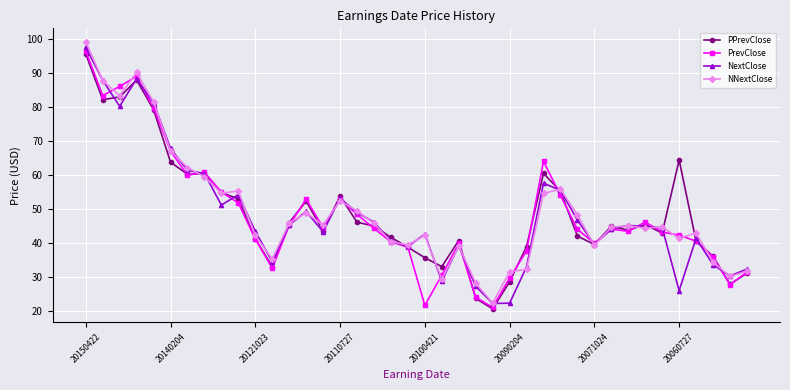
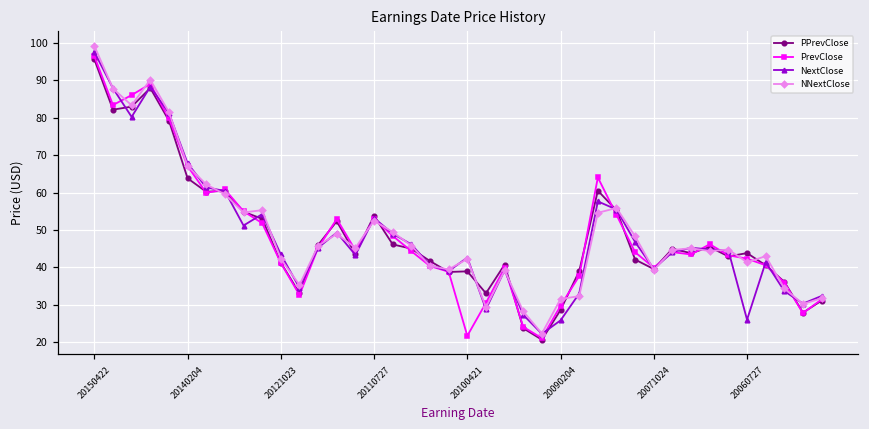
PPrevClose, 20100421: 36 -> 39
NextClose, 20090204: 22 -> 26
PPrevClose, 20060727: 64 -> 44
